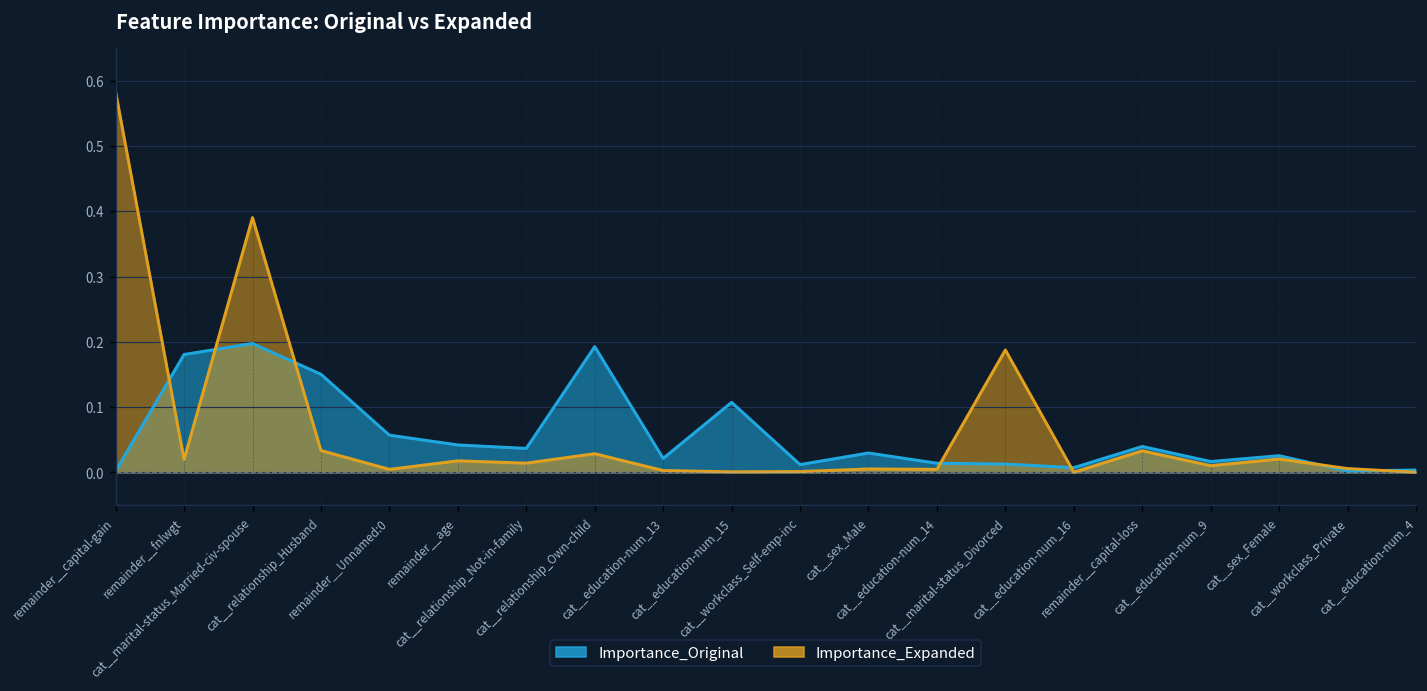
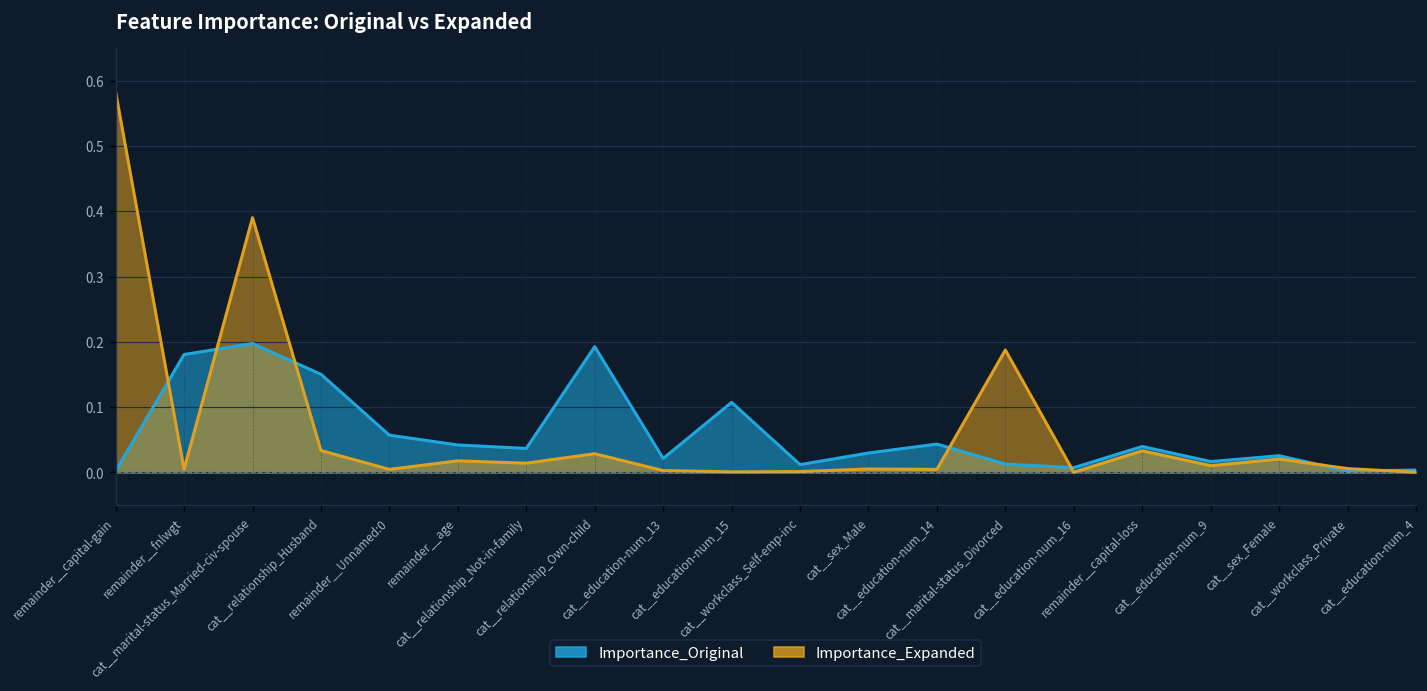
Importance_Expanded, remainder__fnlwgt: 0.02 -> 0.00
Importance_Original, cat__education-num_14: 0.01 -> 0.04
